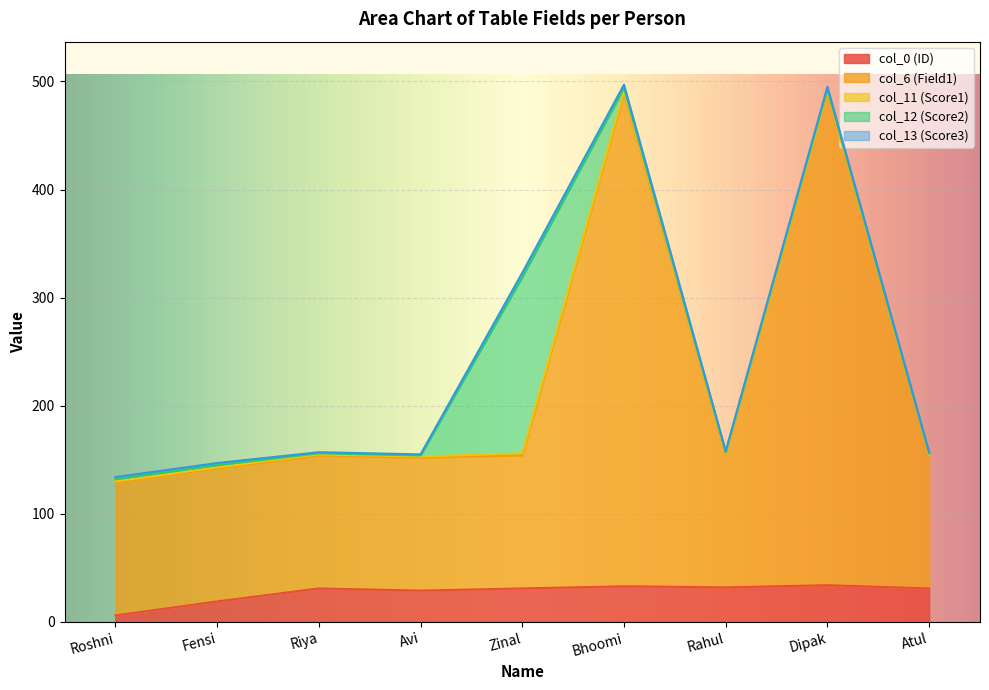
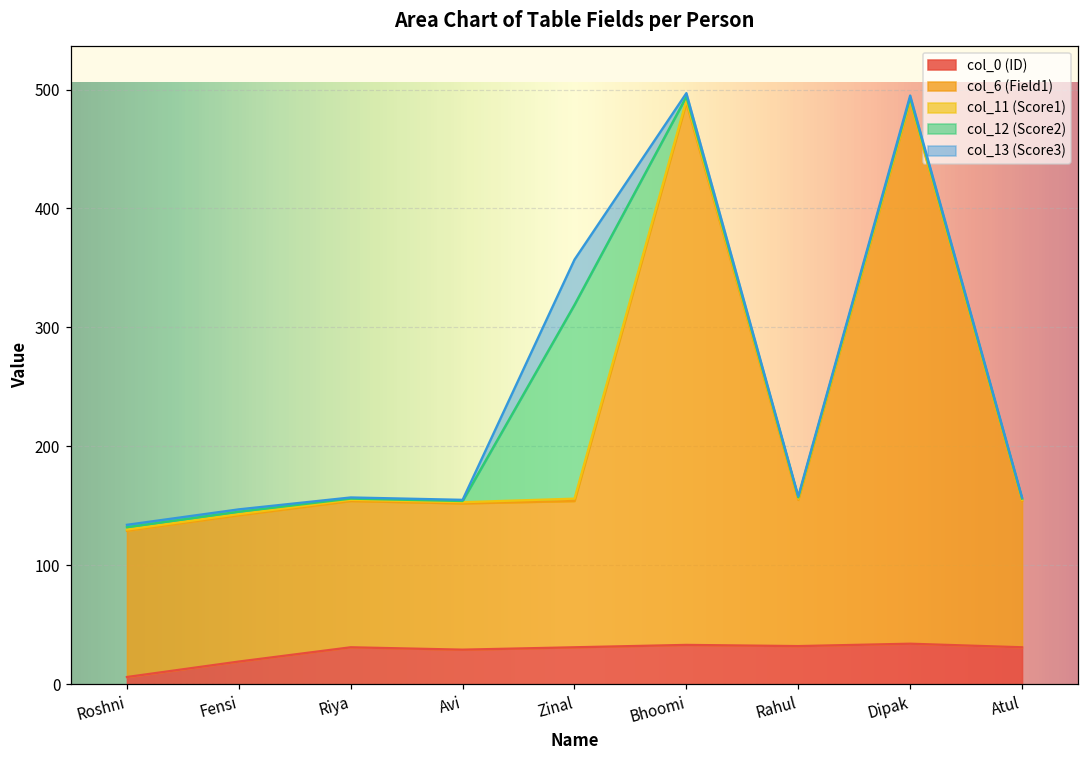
col_13 (Score3), Zinal: 4 -> 38
